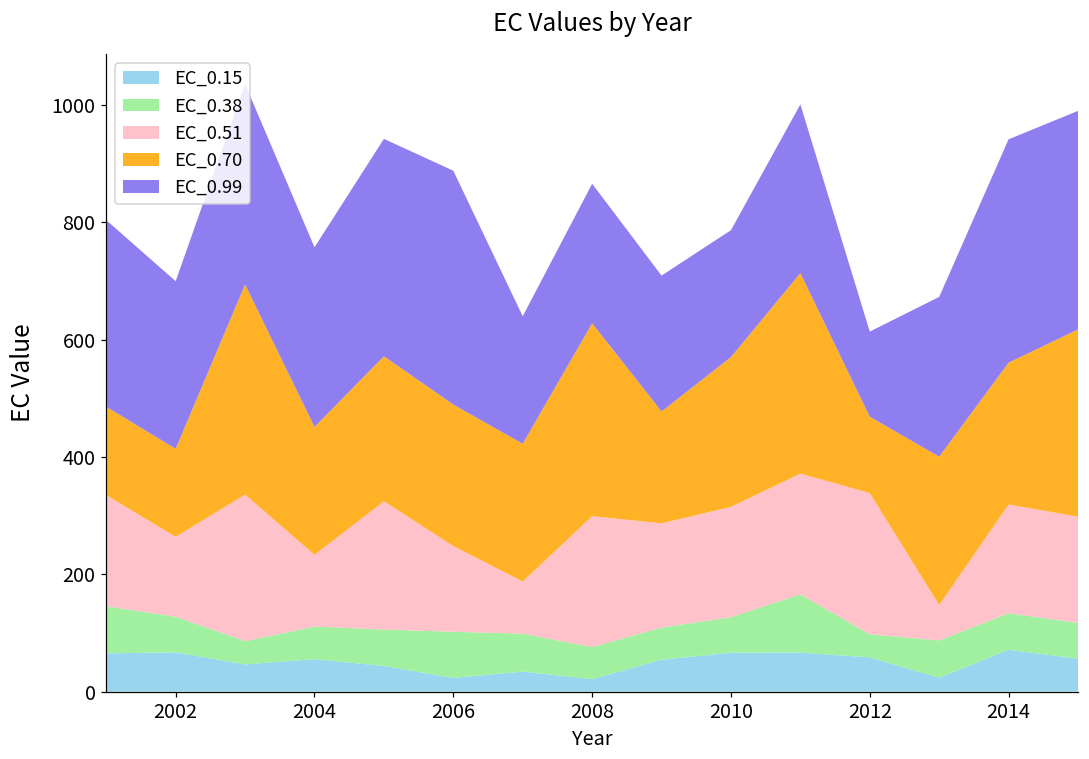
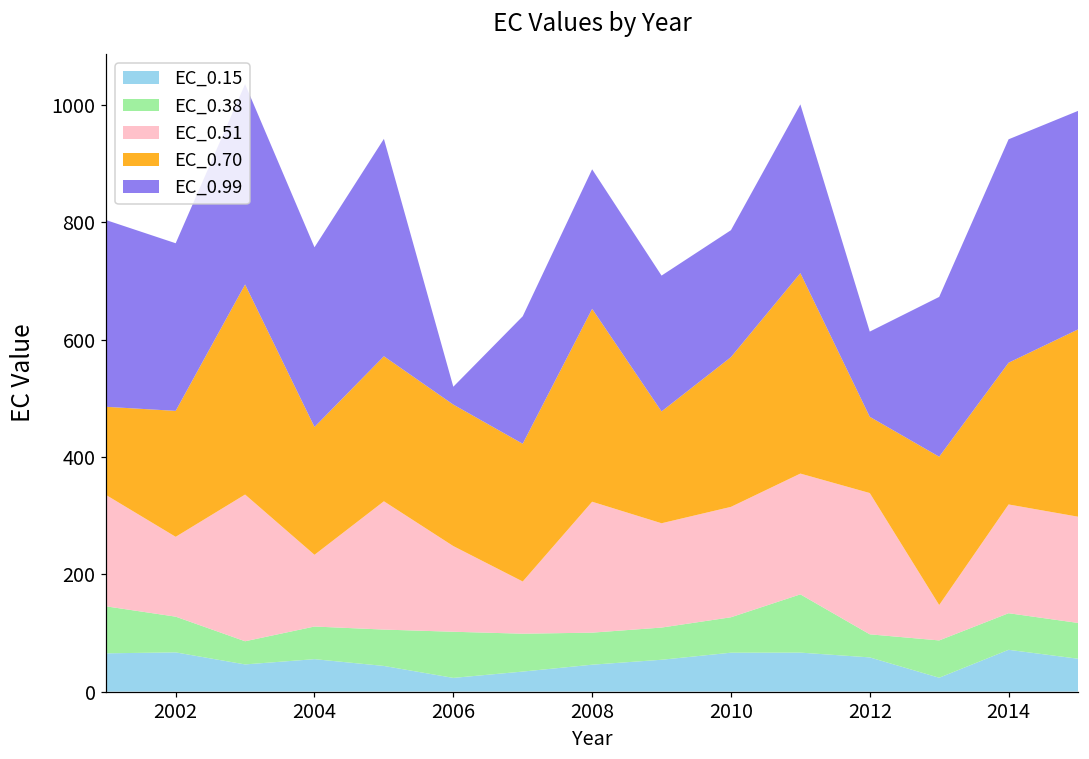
EC_0.70, 2002: 150 -> 210
EC_0.99, 2006: 400 -> 30
EC_0.15, 2008: 20 -> 50
